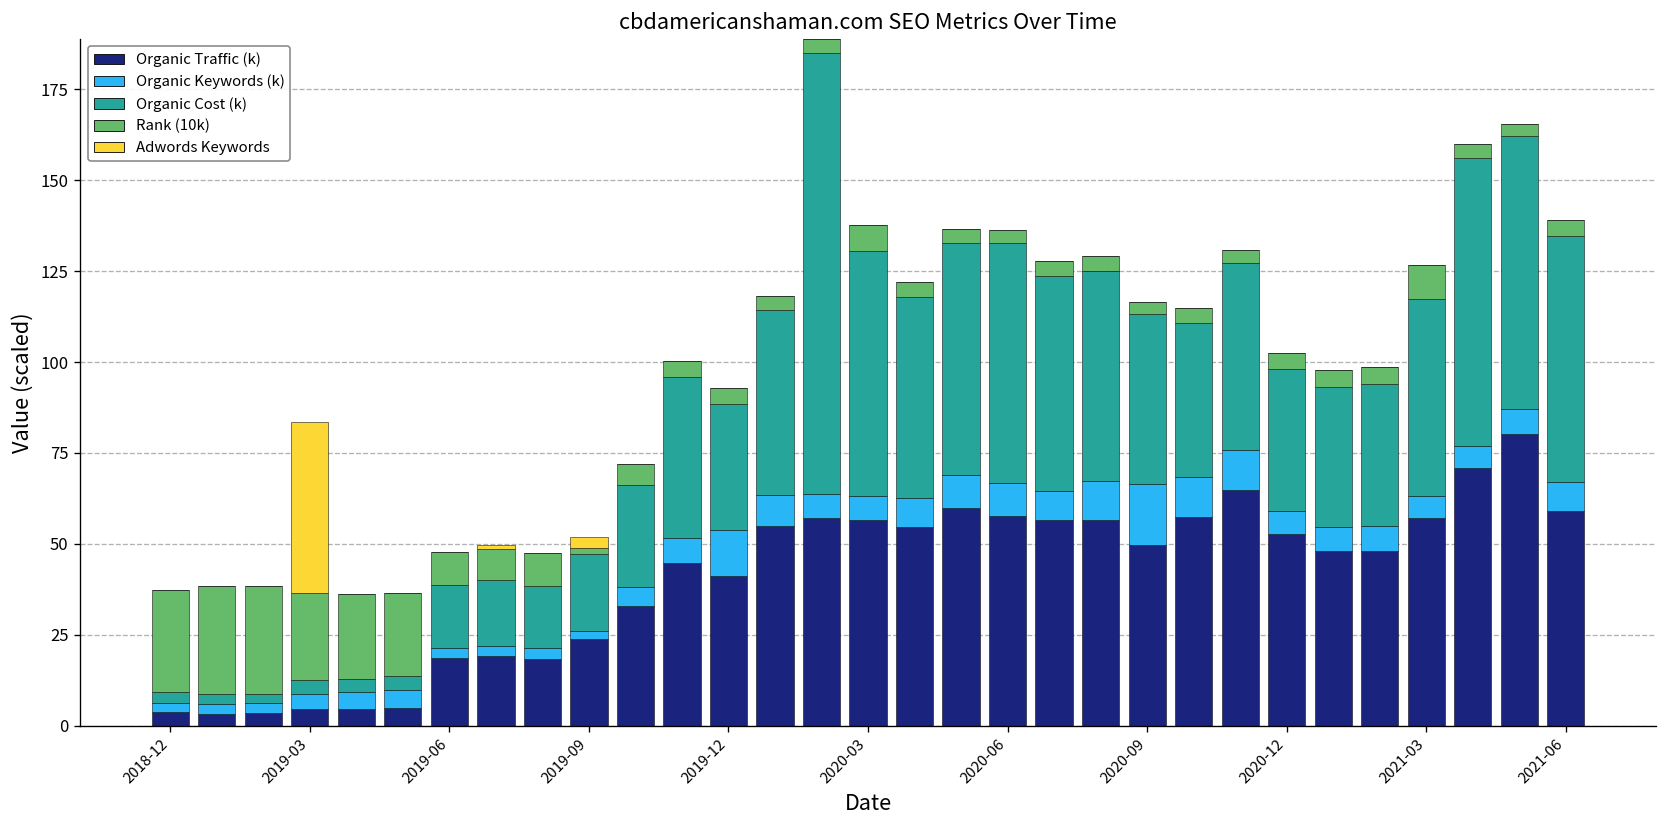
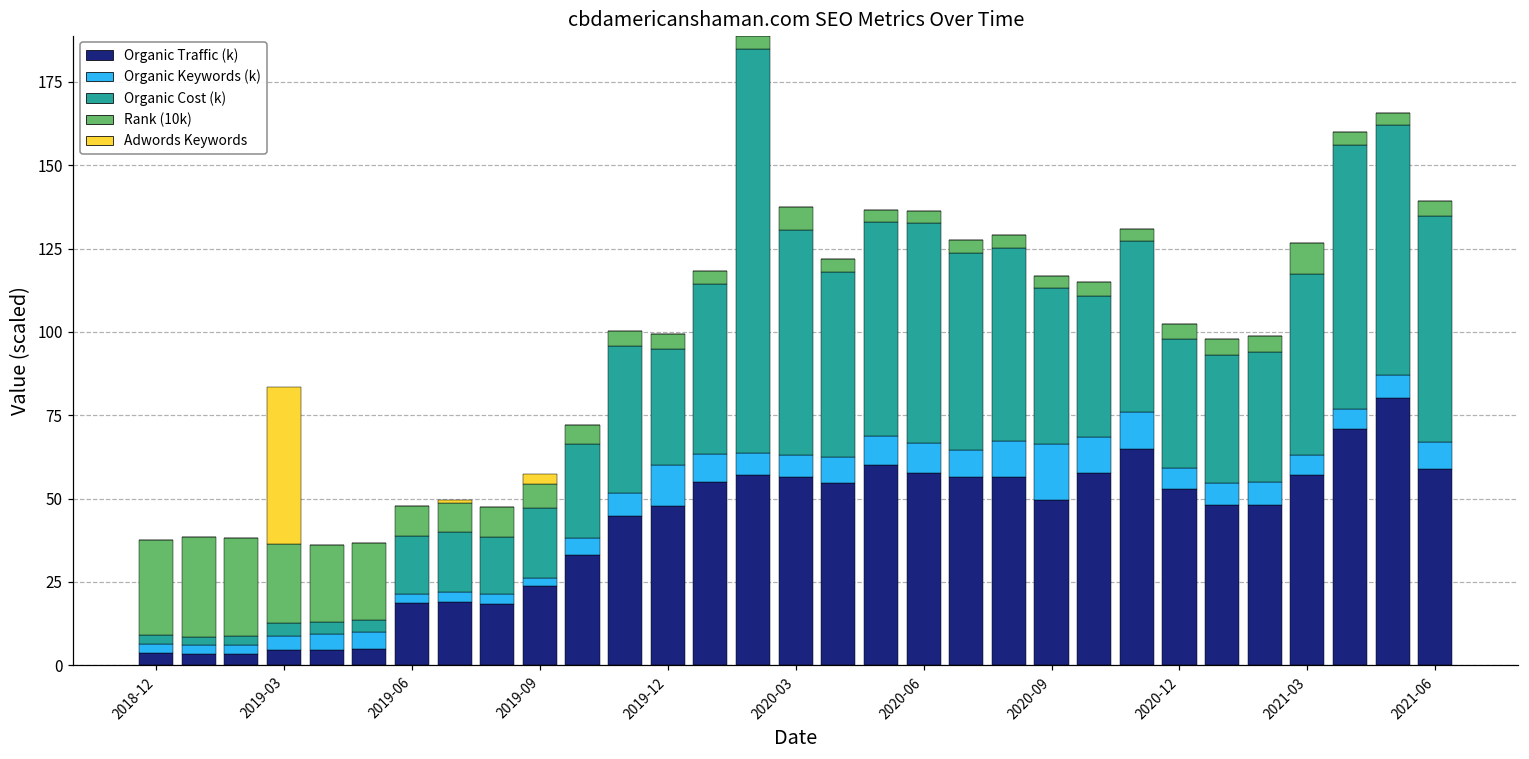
Rank (10k), 2019-09: 2 -> 7
Organic Traffic (k), 2019-12: 41 -> 48
